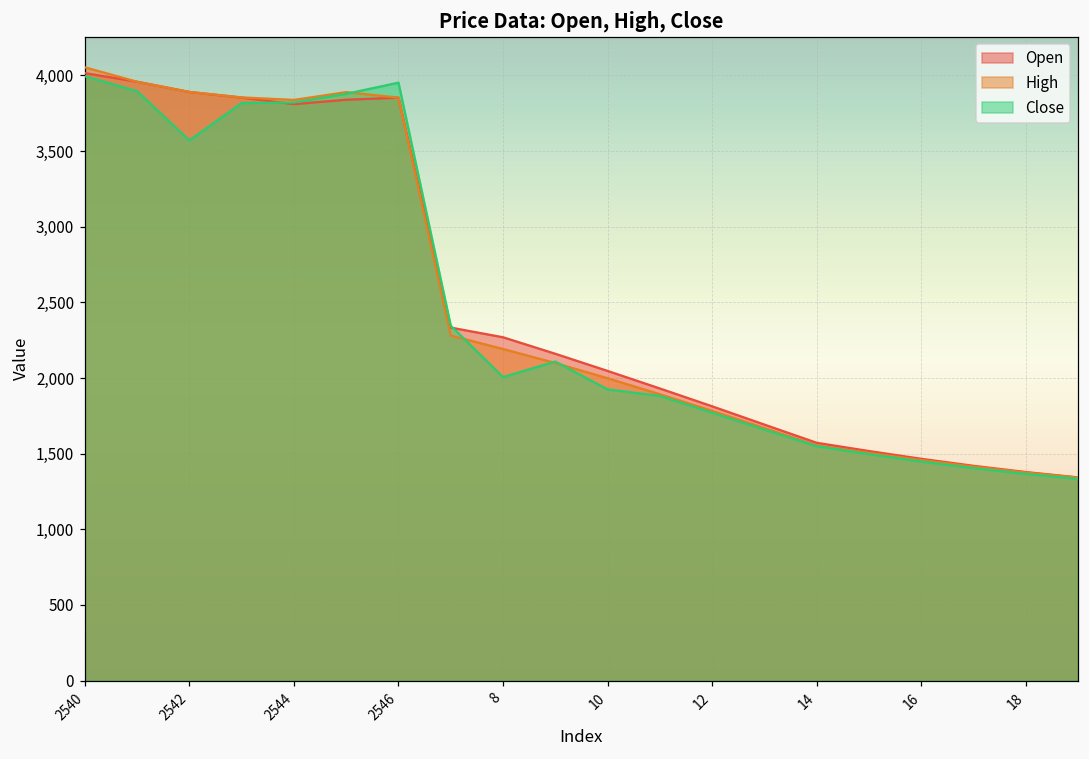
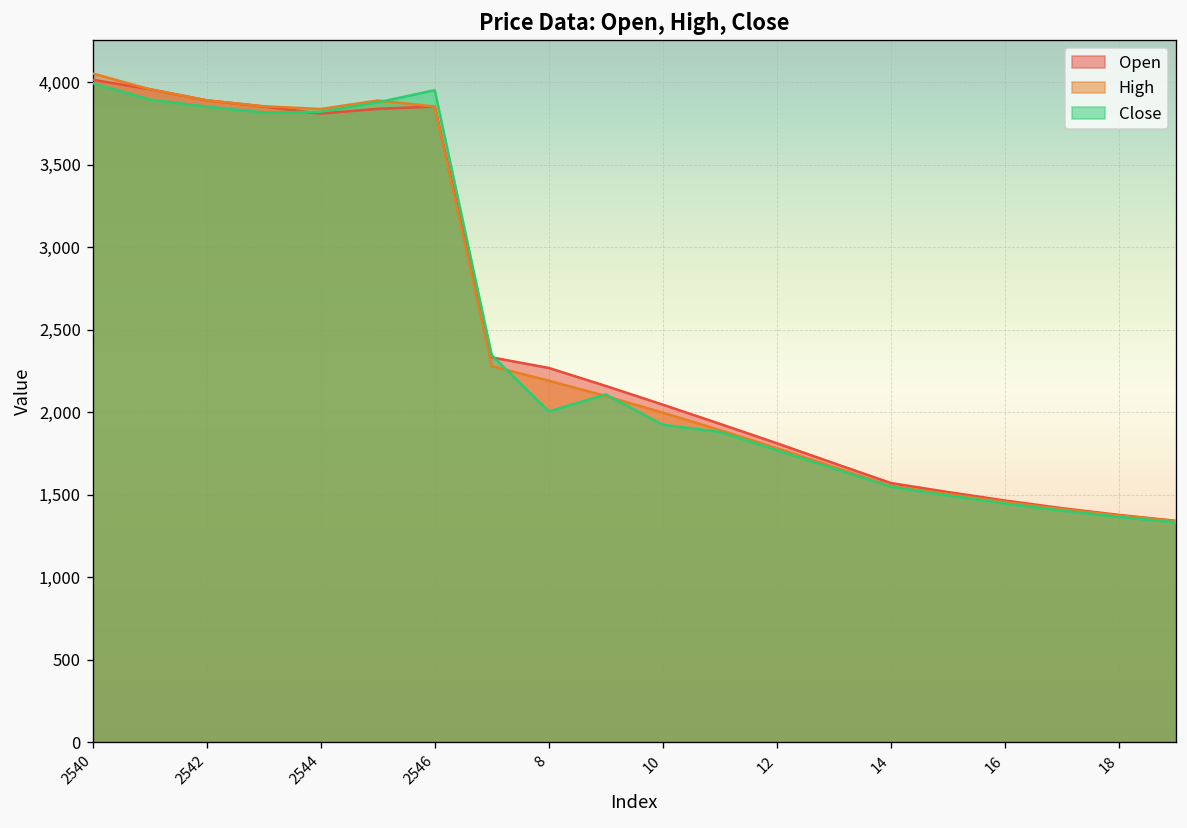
Close, 2542: 3,570 -> 3,850
